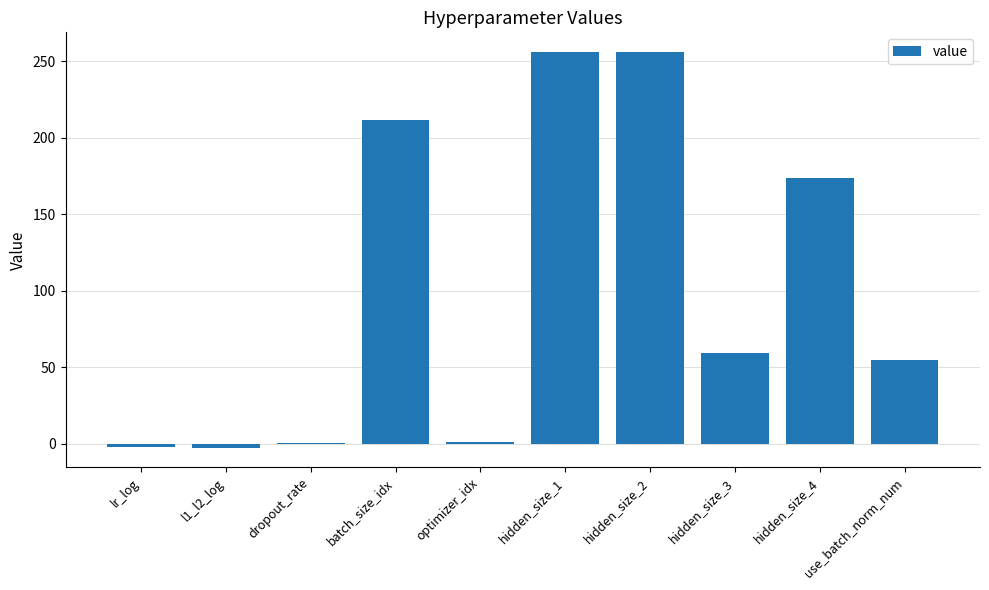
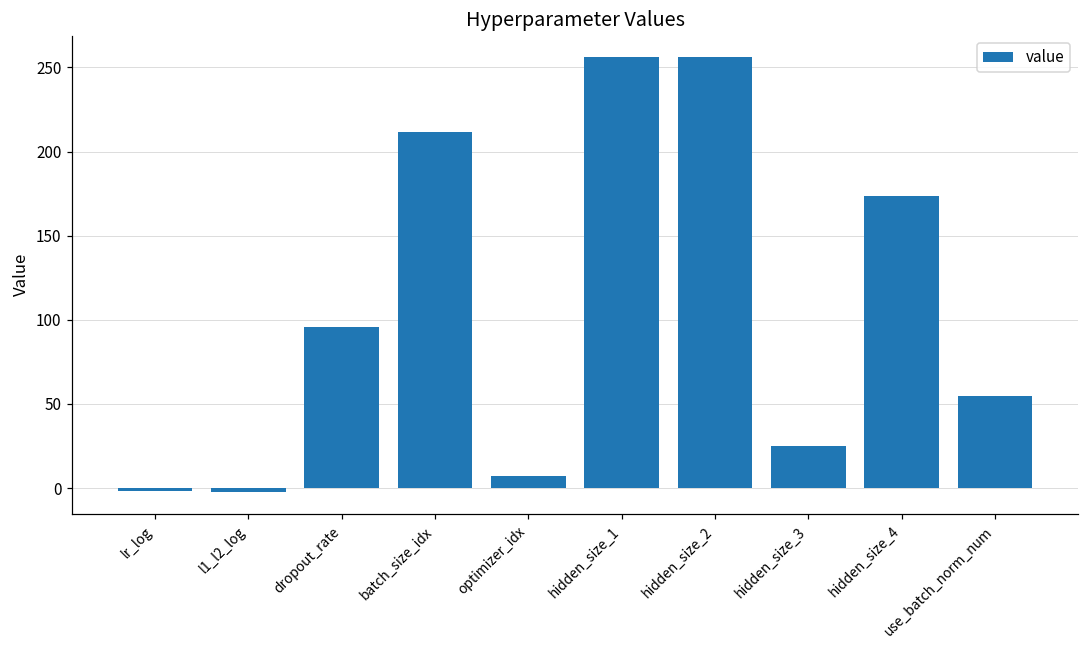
dropout_rate: 0 -> 96
optimizer_idx: 1 -> 7
hidden_size_3: 59 -> 25
